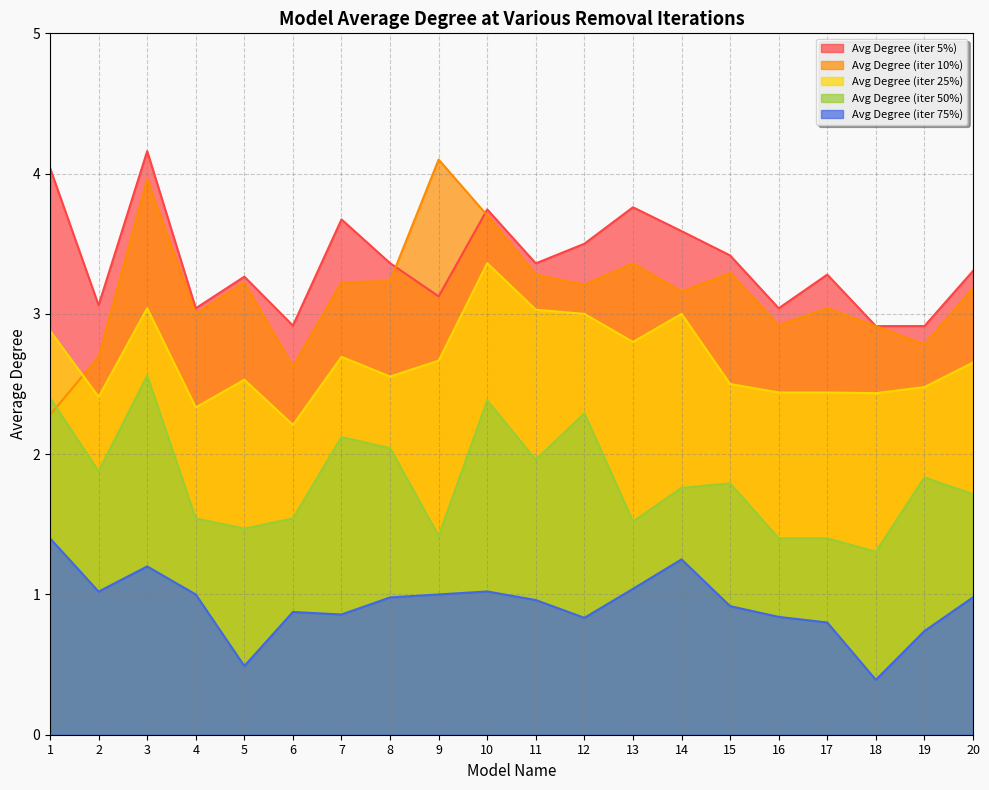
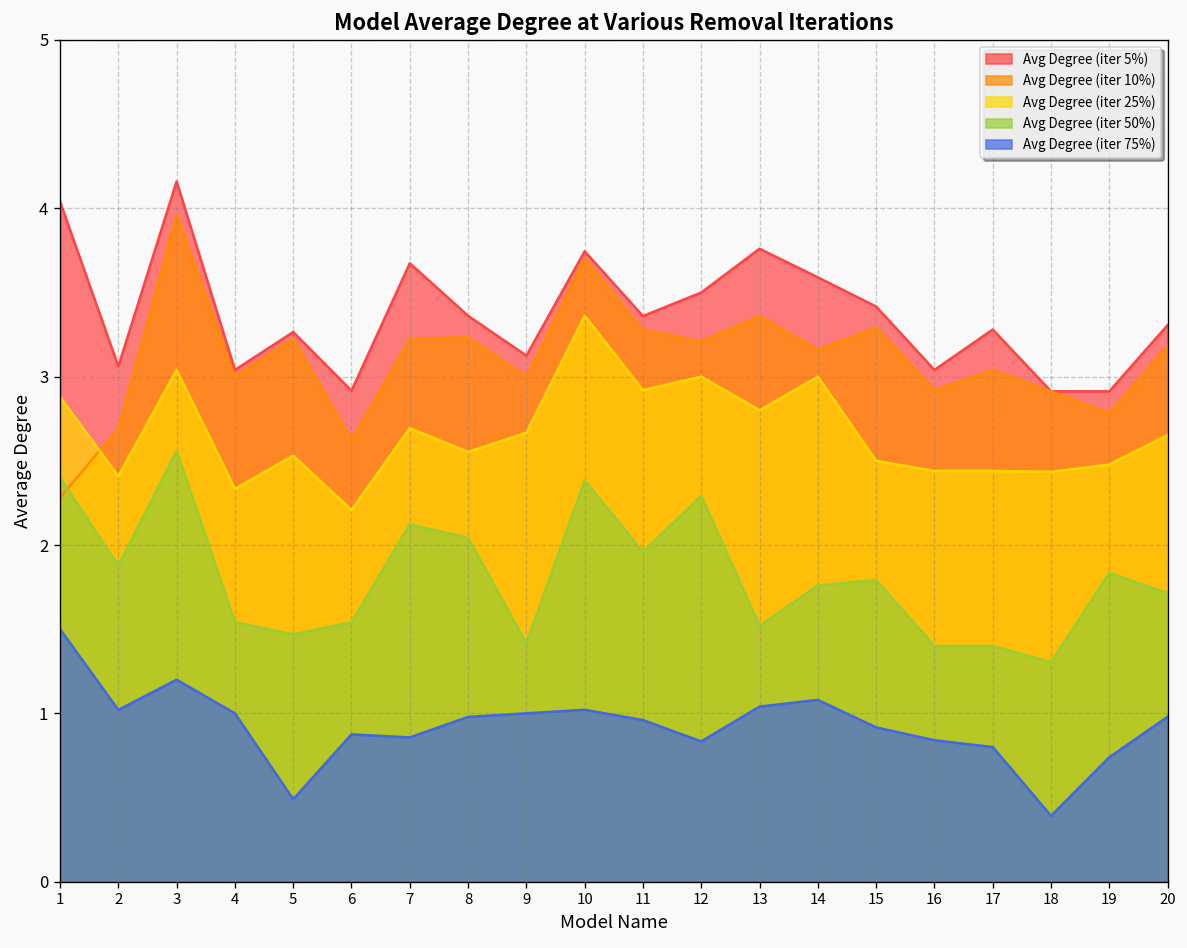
Avg Degree (iter 75%), 1: 1.4 -> 1.5
Avg Degree (iter 10%), 9: 4.1 -> 3.0
Avg Degree (iter 25%), 11: 3.03 -> 2.92
Avg Degree (iter 75%), 14: 1.25 -> 1.08
